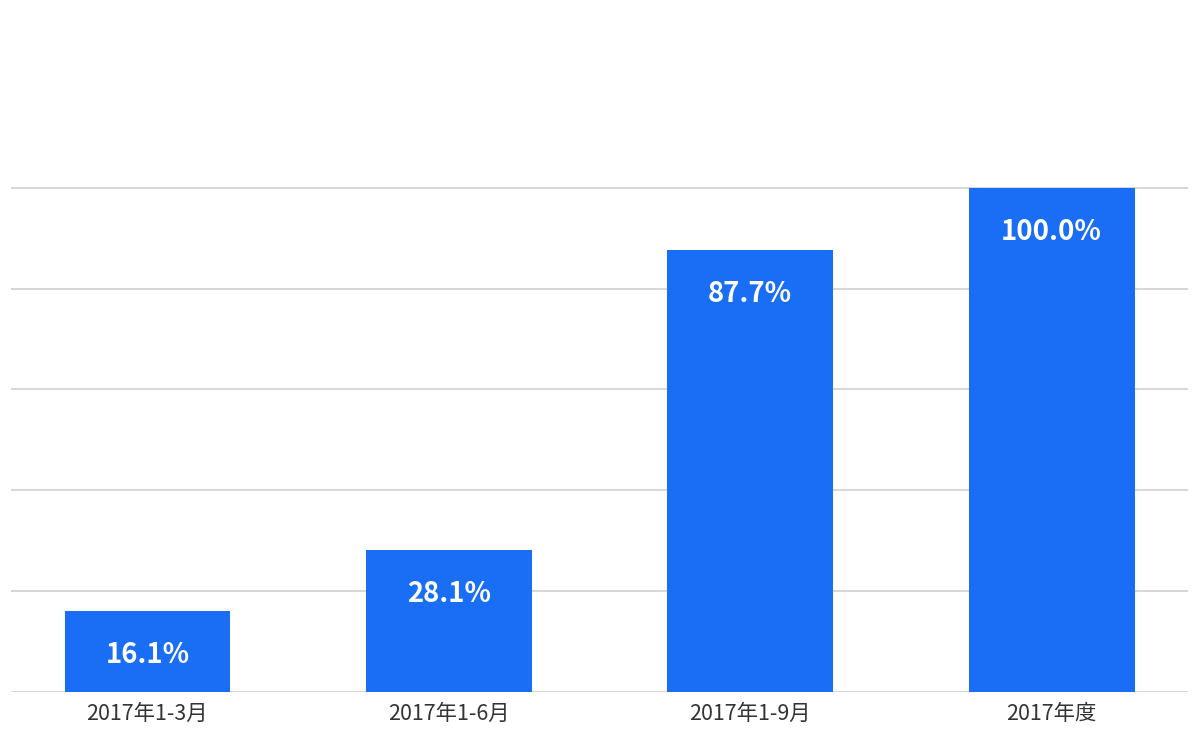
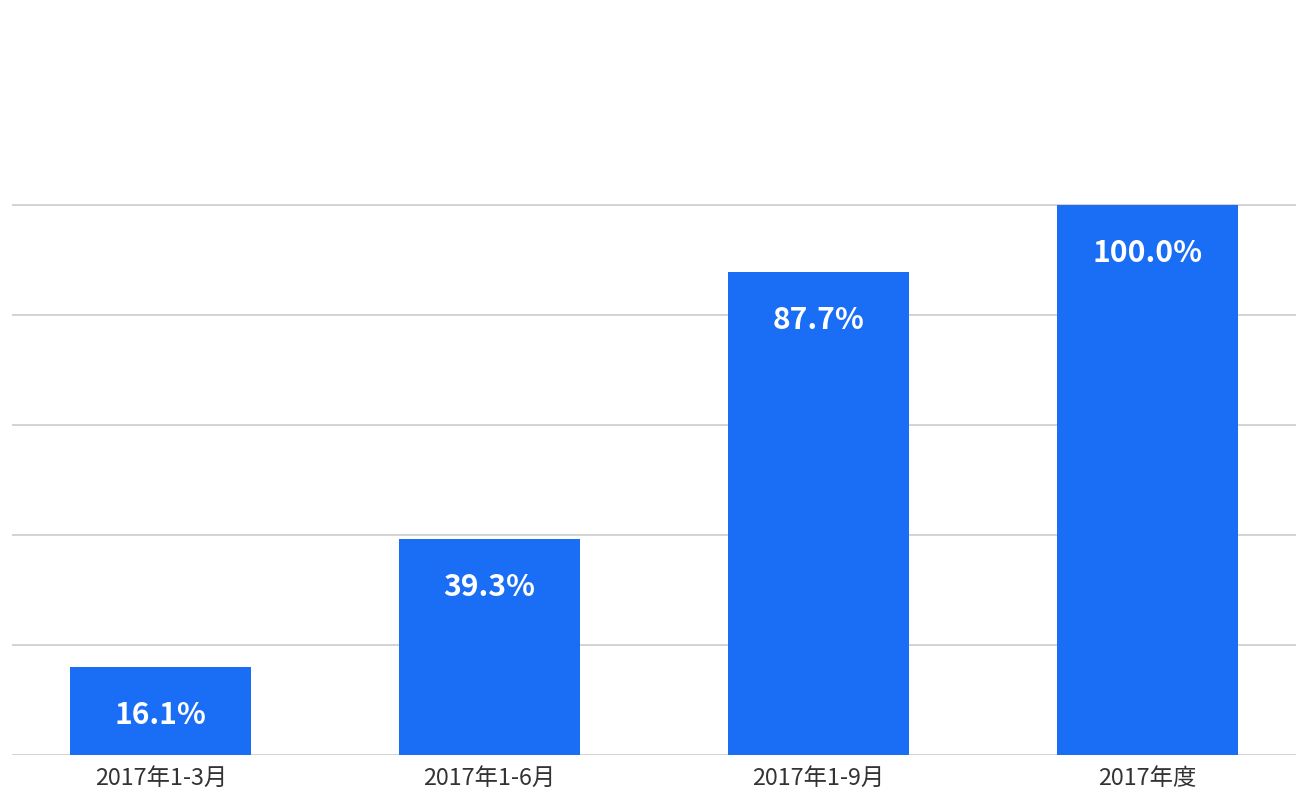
2017年1-6月: 28.1% -> 39.3%
